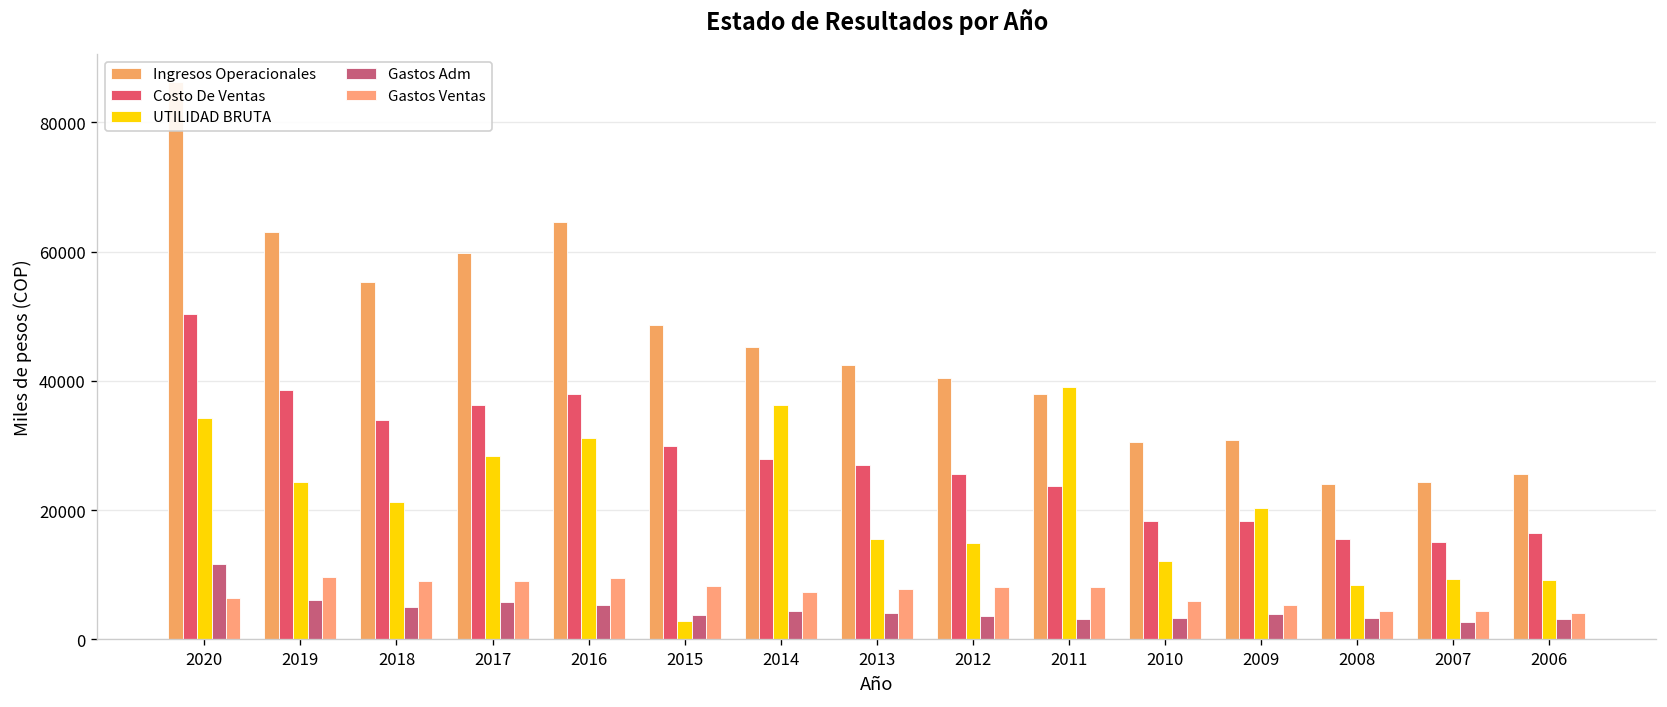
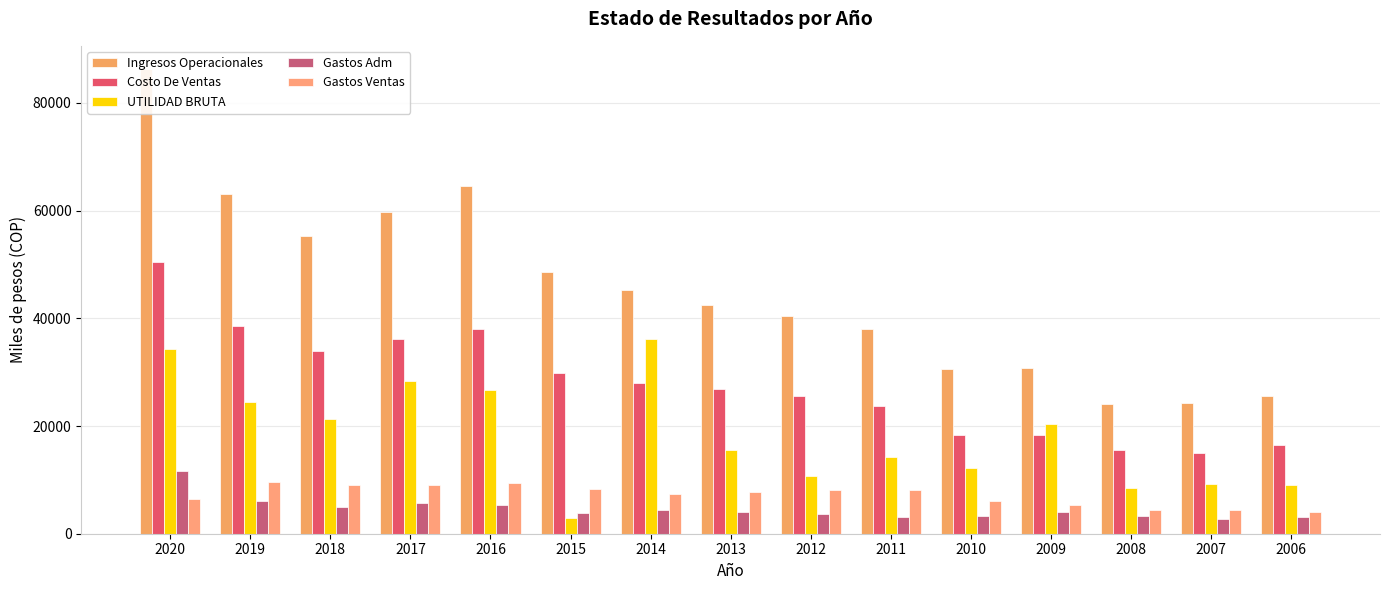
UTILIDAD BRUTA, 2016: 31000 -> 27000
UTILIDAD BRUTA, 2012: 15000 -> 11000
UTILIDAD BRUTA, 2011: 39000 -> 14000
